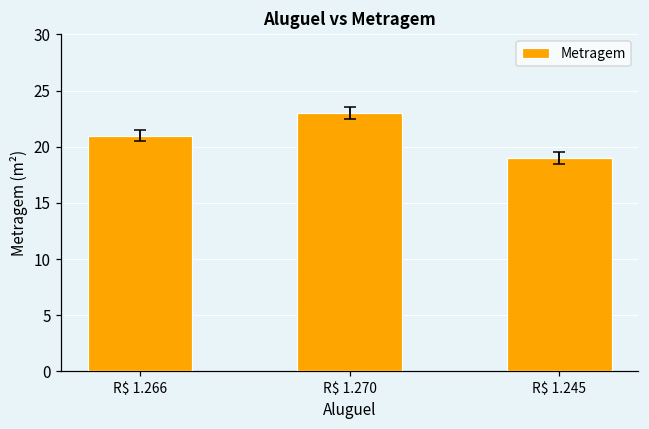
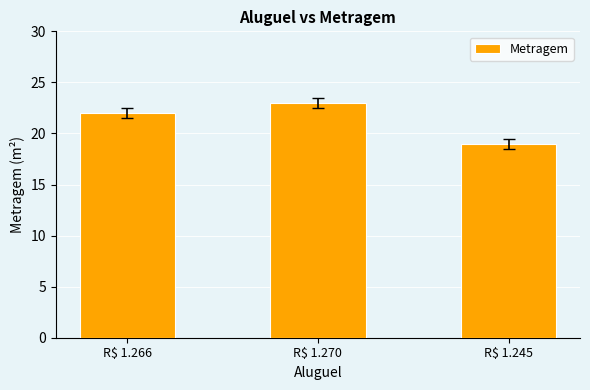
Metragem, R$ 1.266: 21 -> 22
